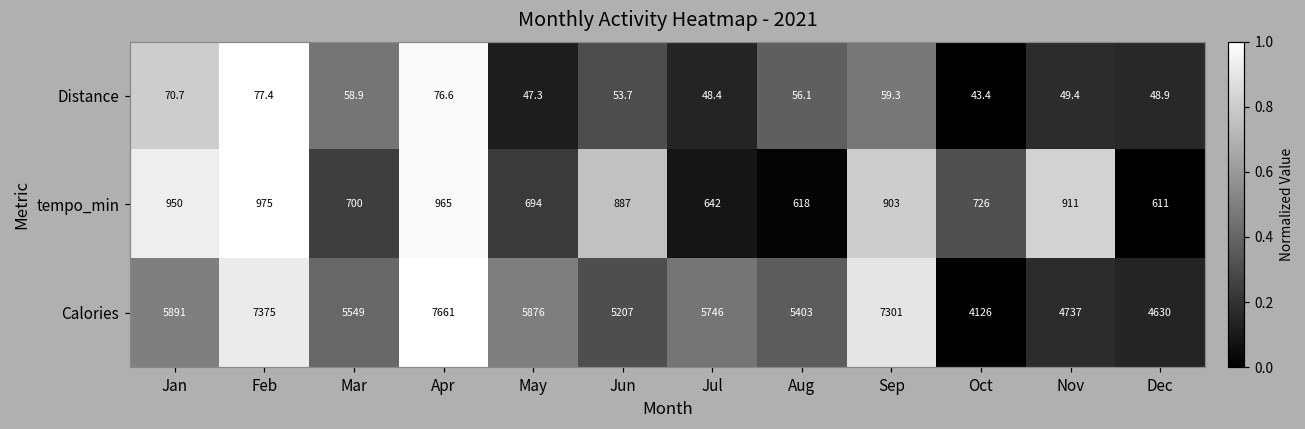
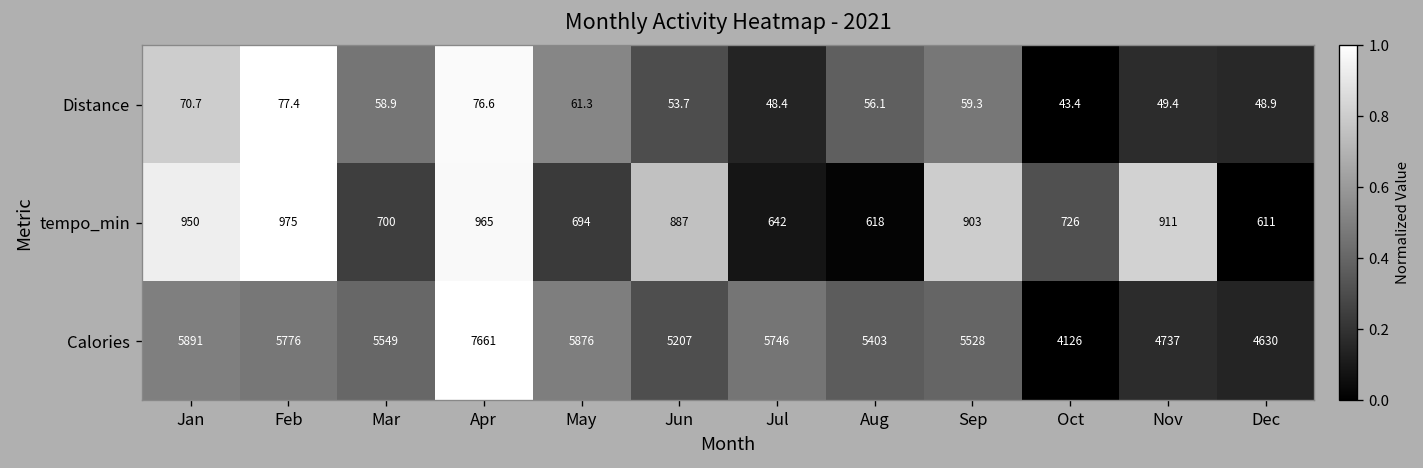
Distance, May: 47.3 -> 61.3
Calories, Feb: 7375 -> 5776
Calories, Sep: 7301 -> 5528
